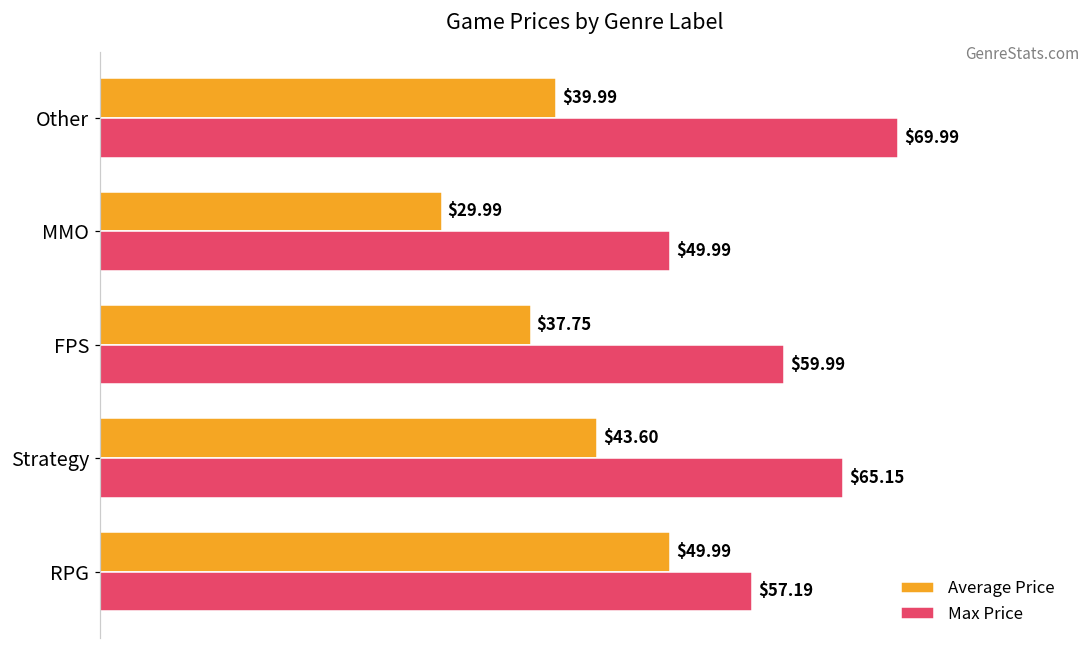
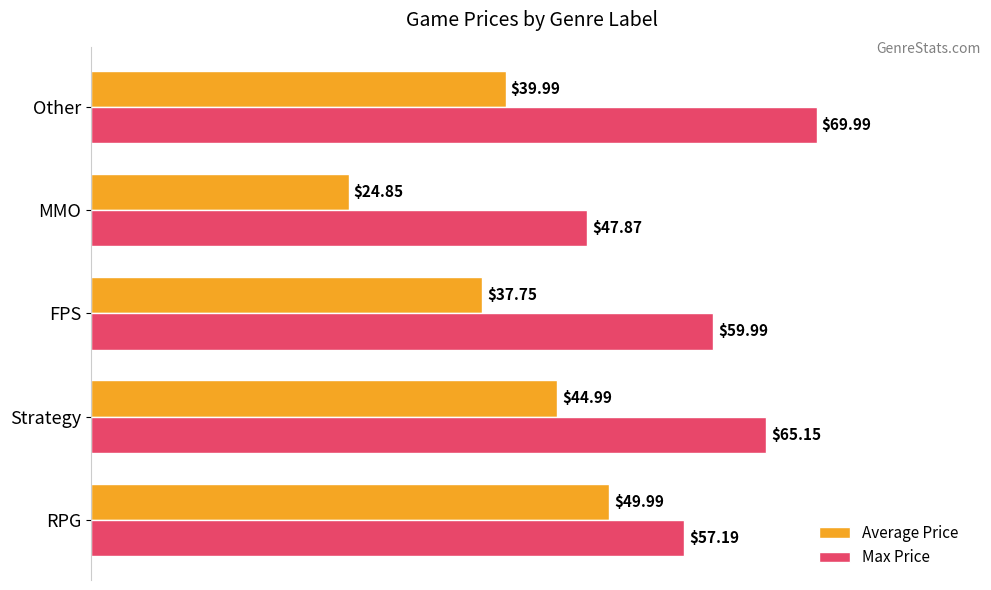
Average Price, MMO: $29.99 -> $24.85
Max Price, MMO: $49.99 -> $47.87
Average Price, Strategy: $43.60 -> $44.99
